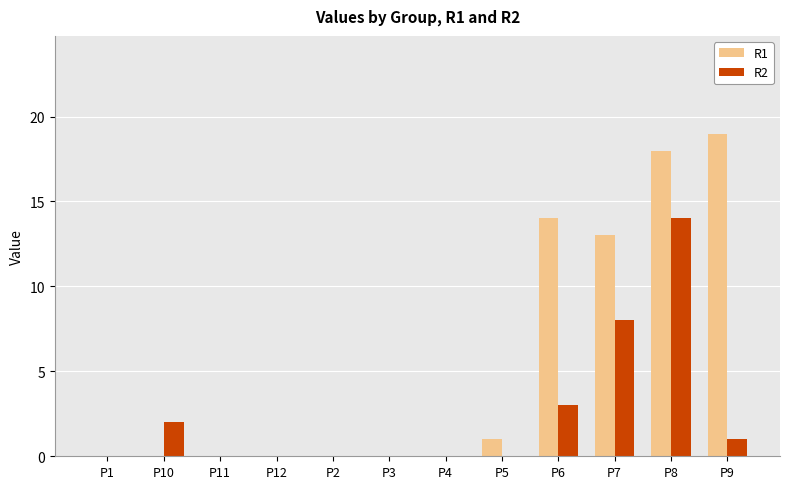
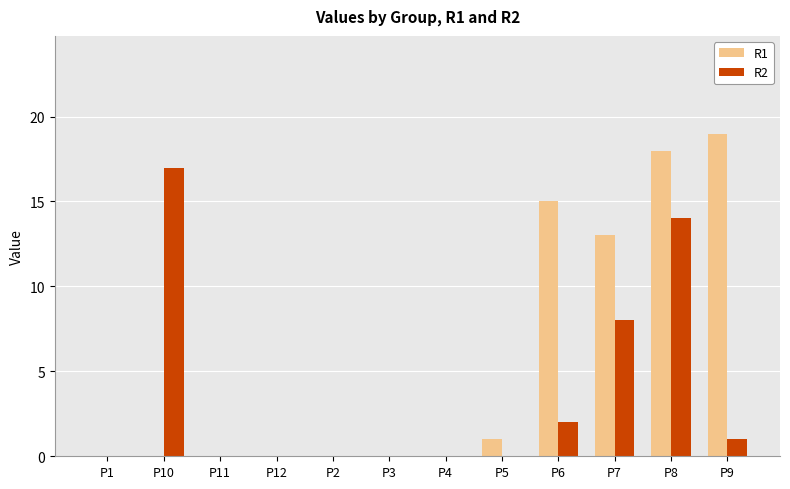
R2, P10: 2 -> 17
R1, P6: 14 -> 15
R2, P6: 3 -> 2
